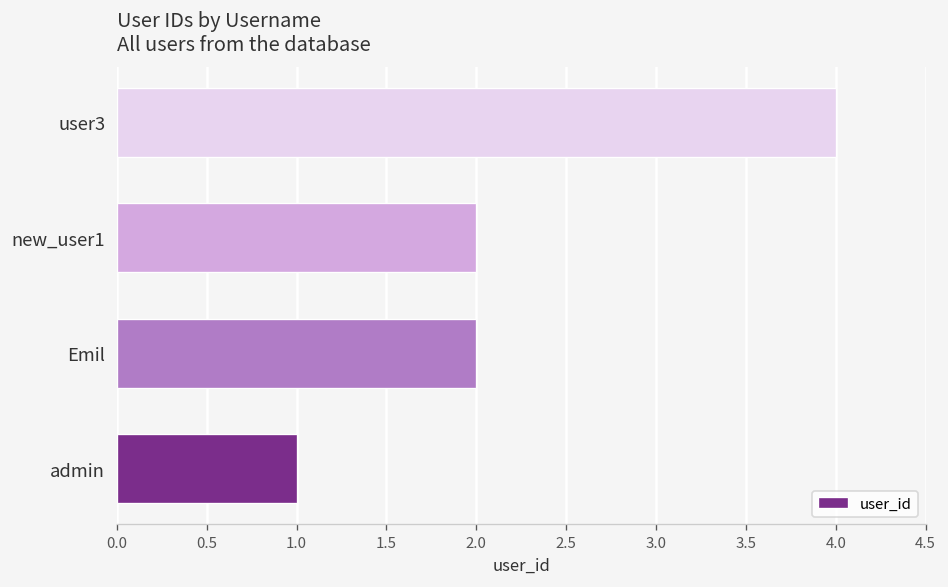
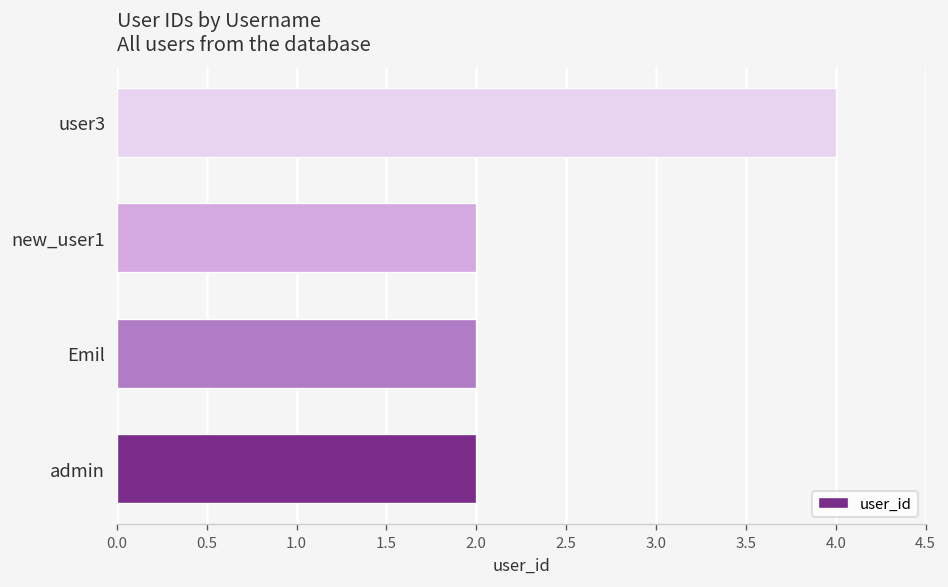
admin: 1 -> 2
